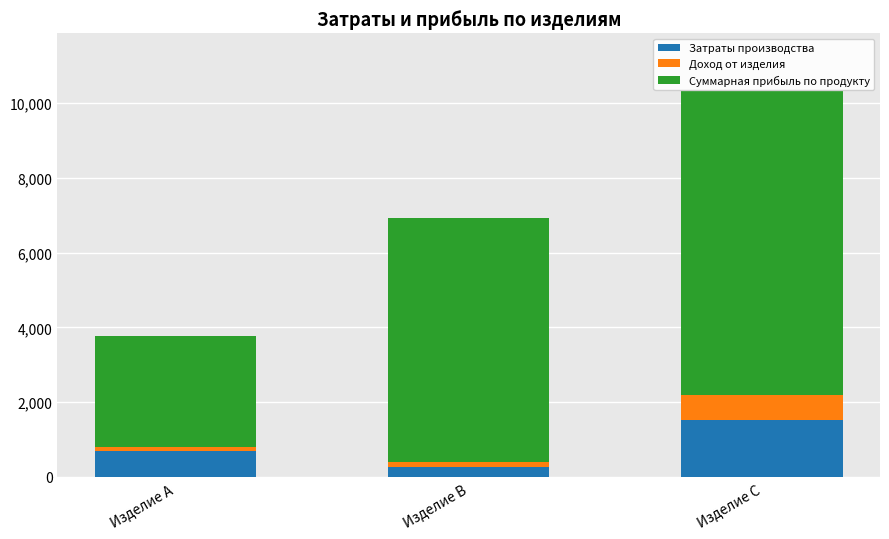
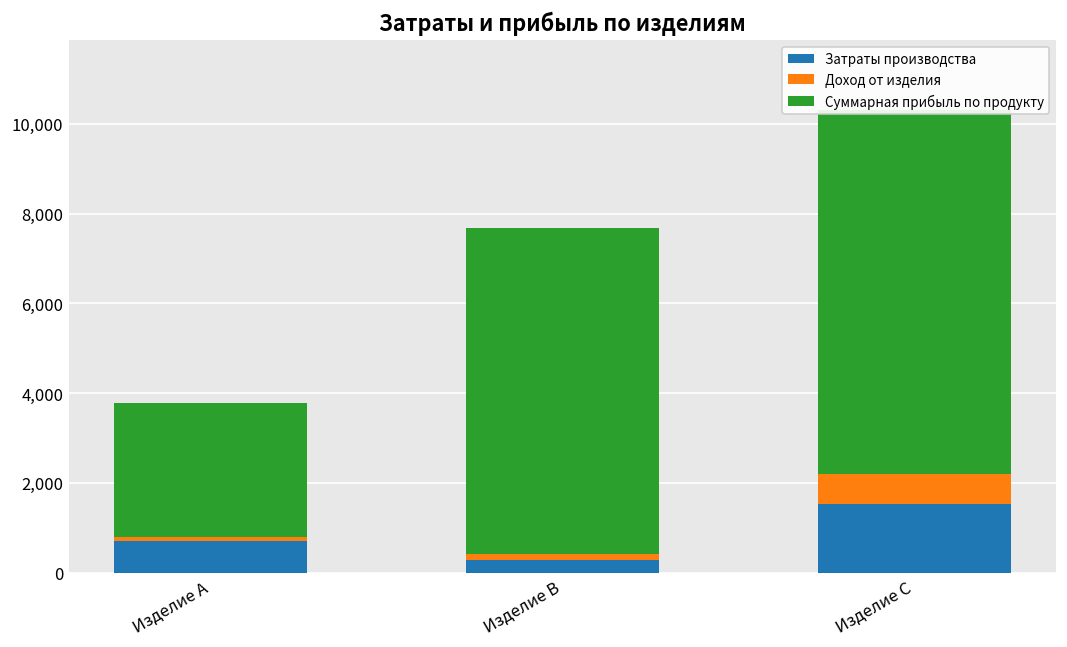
Суммарная прибыль по продукту, Изделие B: 6,500 -> 7,300
